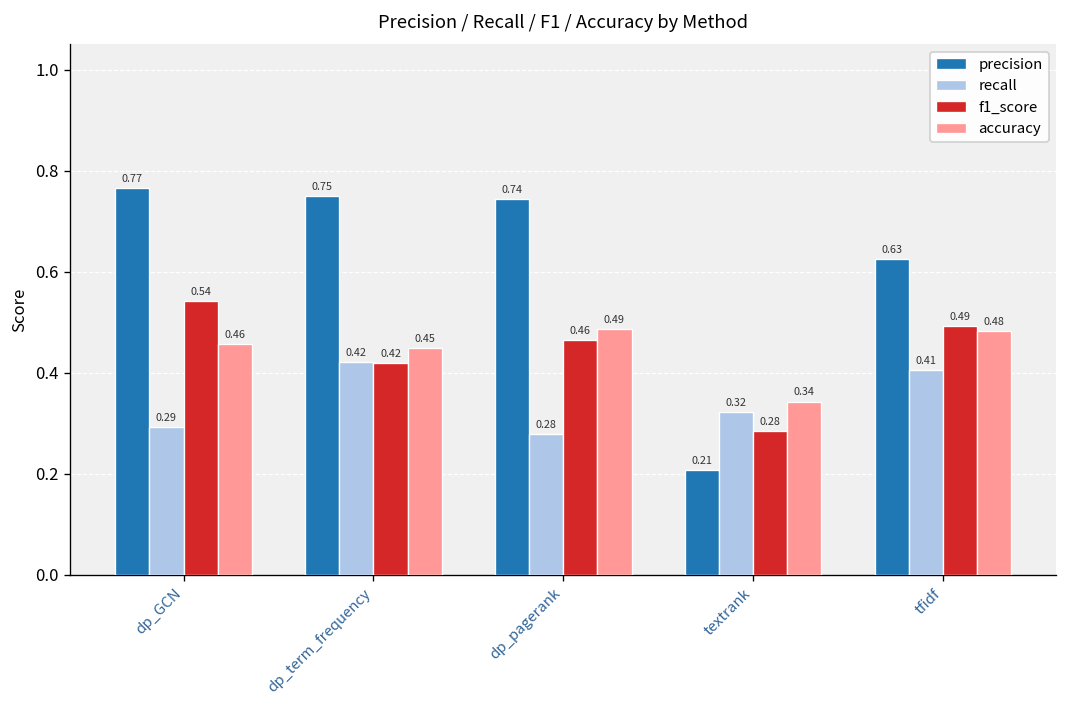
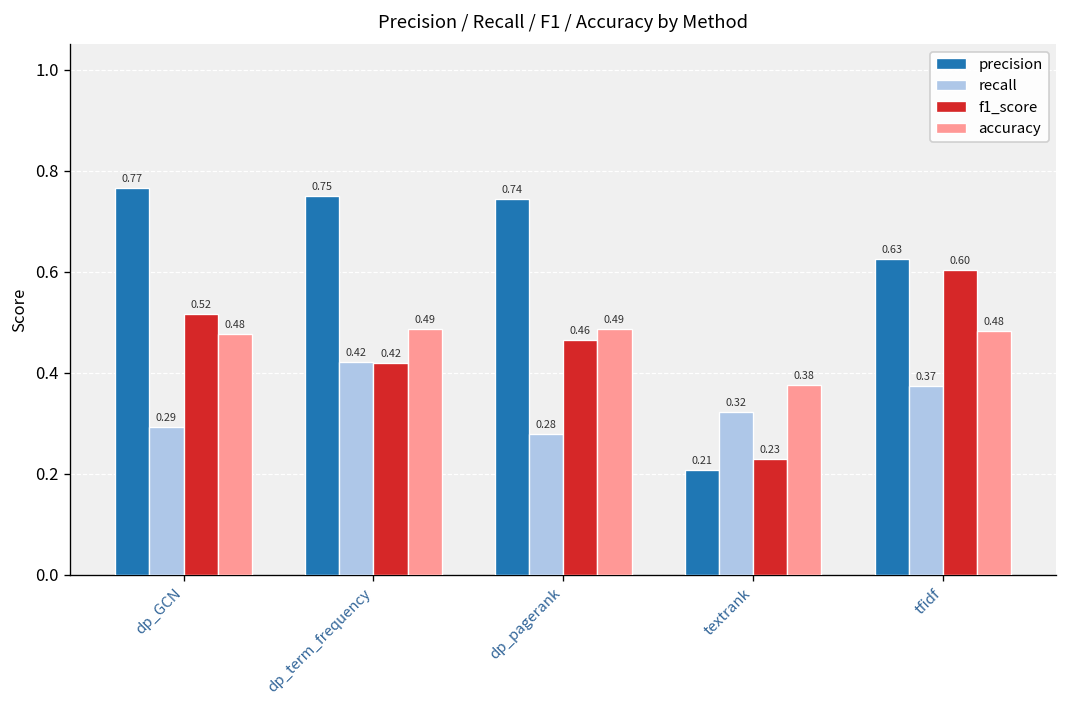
f1_score, dp_GCN: 0.54 -> 0.52
accuracy, dp_GCN: 0.46 -> 0.48
accuracy, dp_term_frequency: 0.45 -> 0.49
f1_score, textrank: 0.28 -> 0.23
accuracy, textrank: 0.34 -> 0.38
recall, tfidf: 0.41 -> 0.37
f1_score, tfidf: 0.49 -> 0.60
